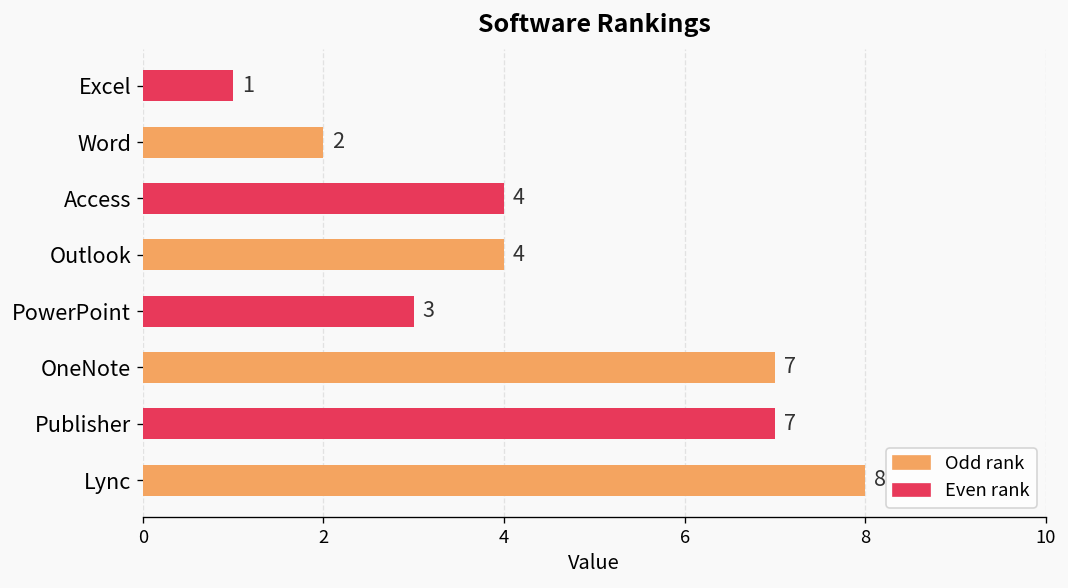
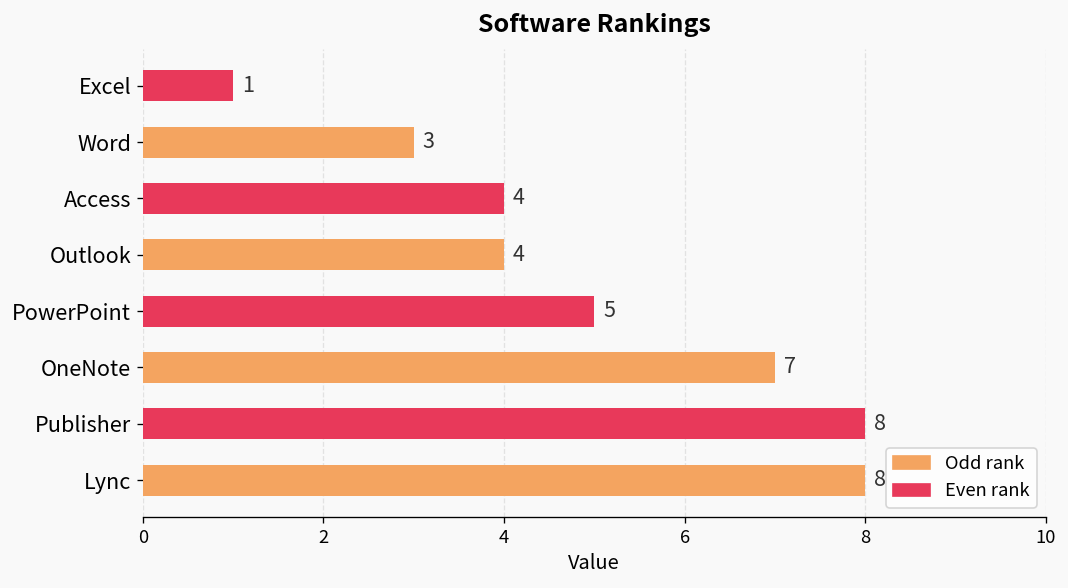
Word: 2 -> 3
PowerPoint: 3 -> 5
Publisher: 7 -> 8
